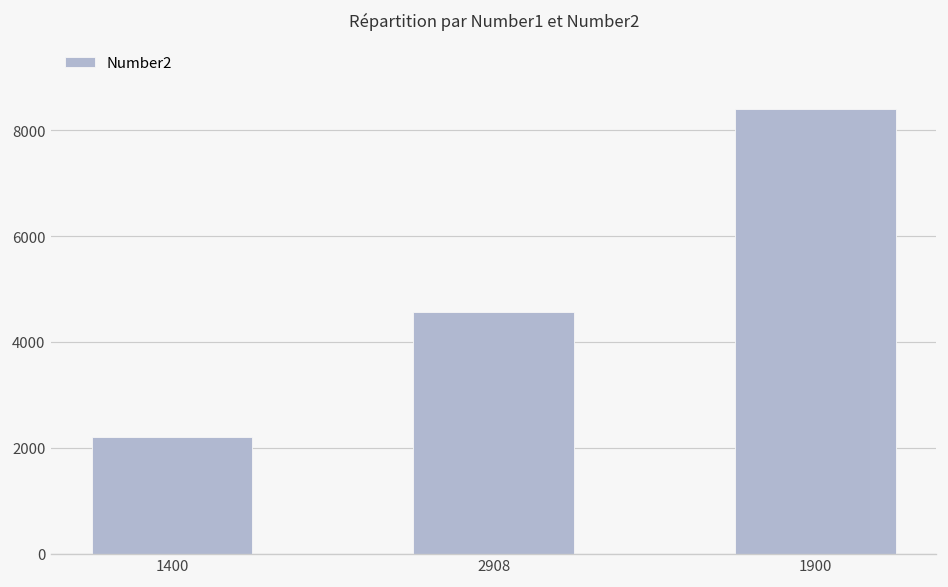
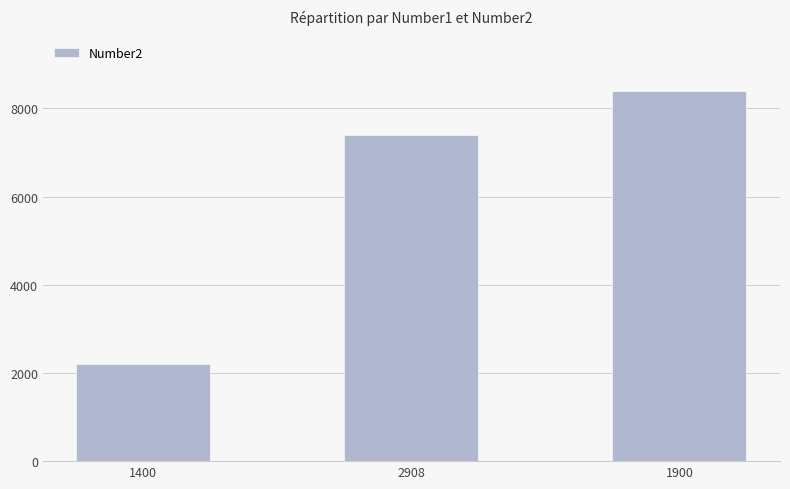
2908: 4600 -> 7400
